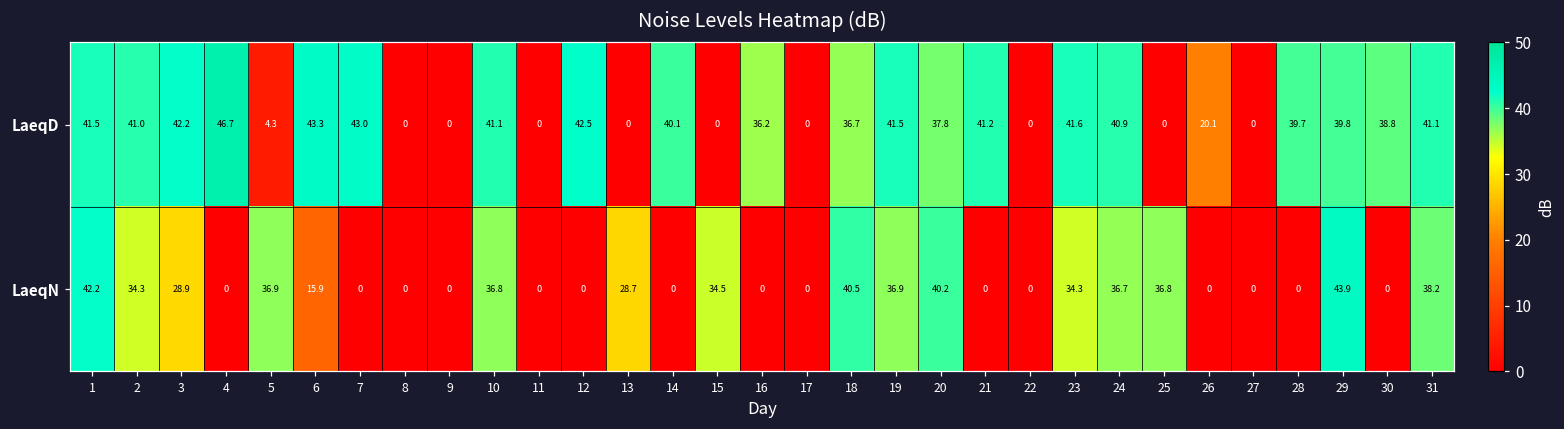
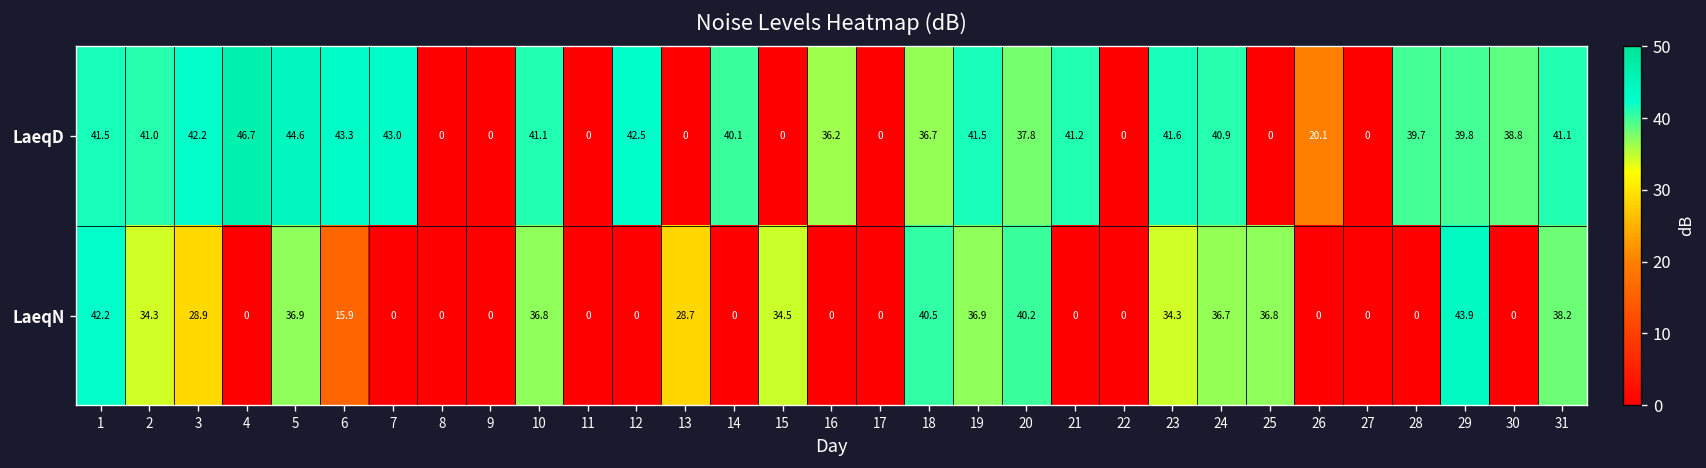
LaeqD, 5: 4.3 -> 44.6
